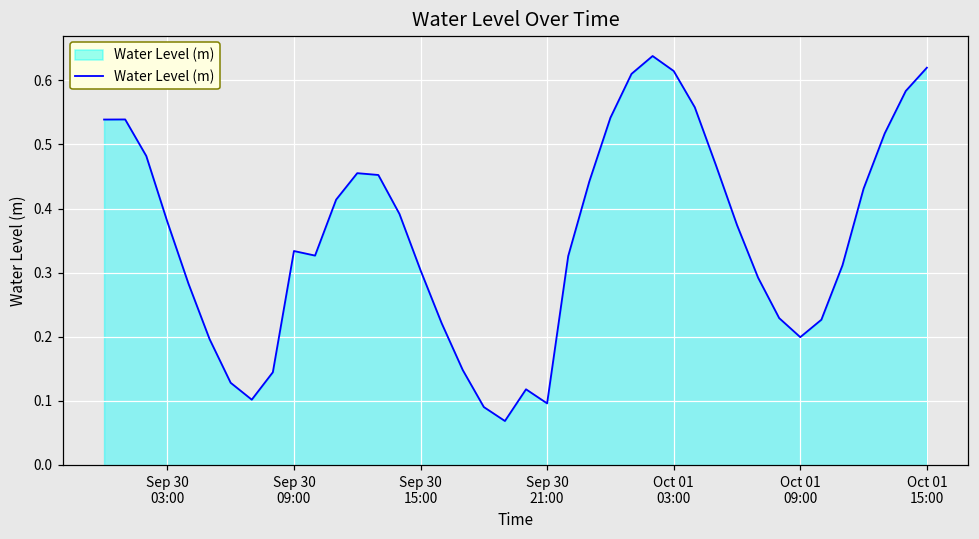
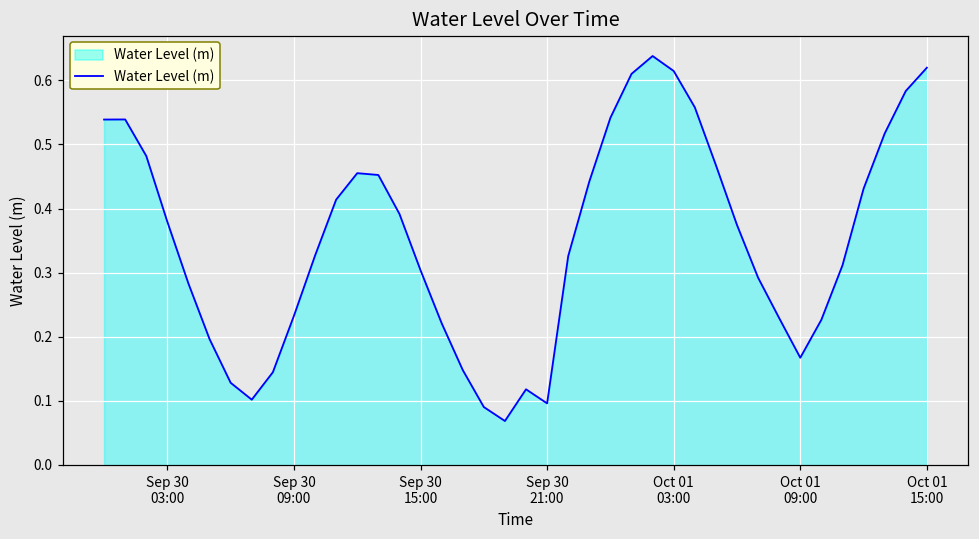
Sep 30 09:00: 0.33 -> 0.23
Oct 01 09:00: 0.20 -> 0.17
